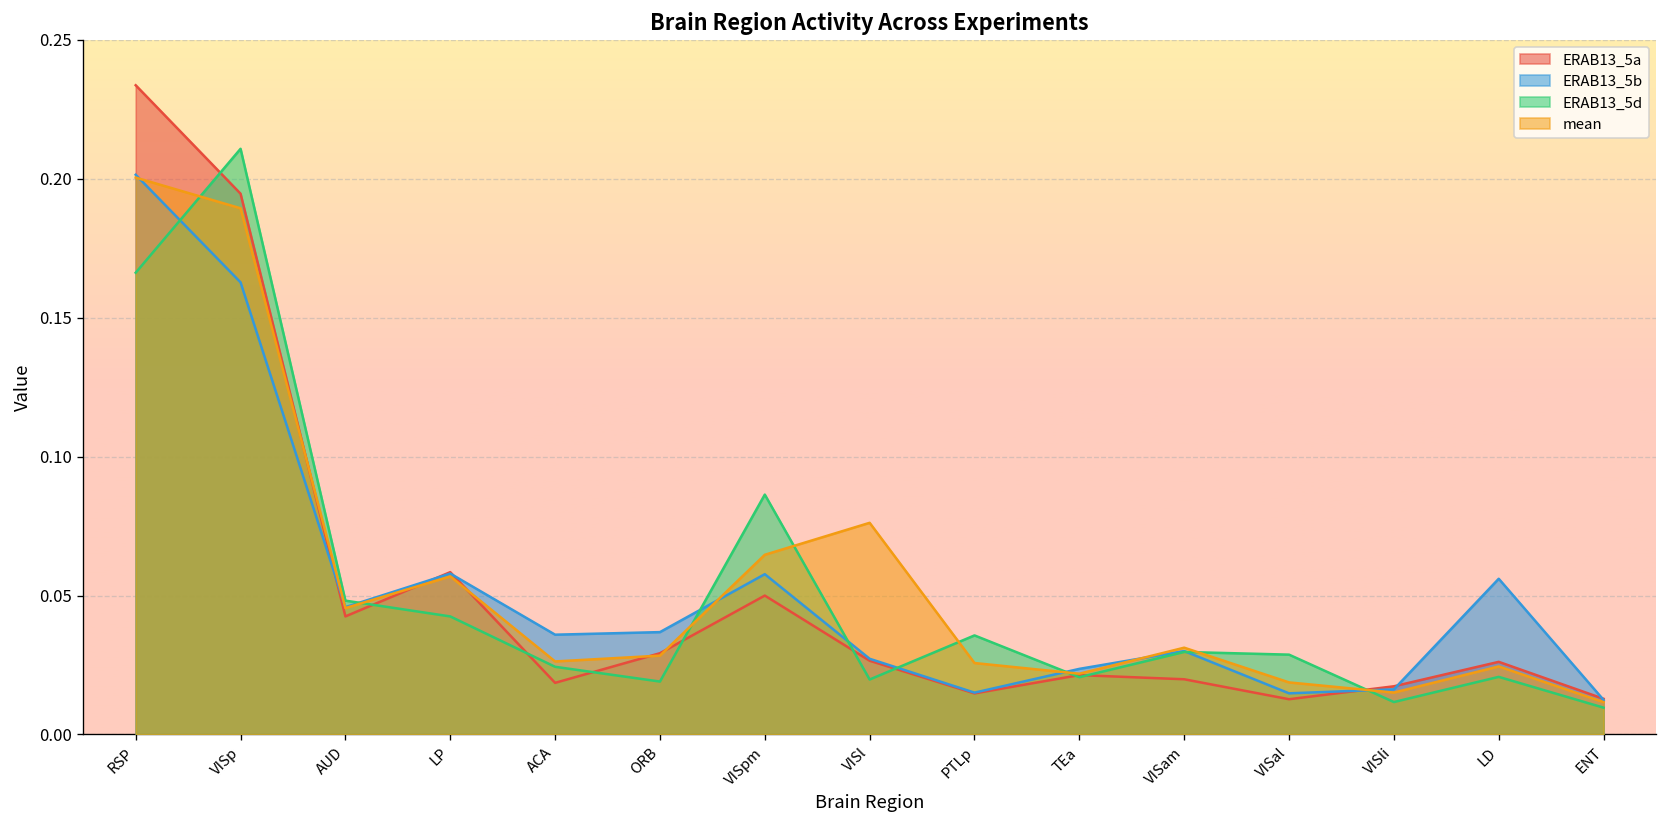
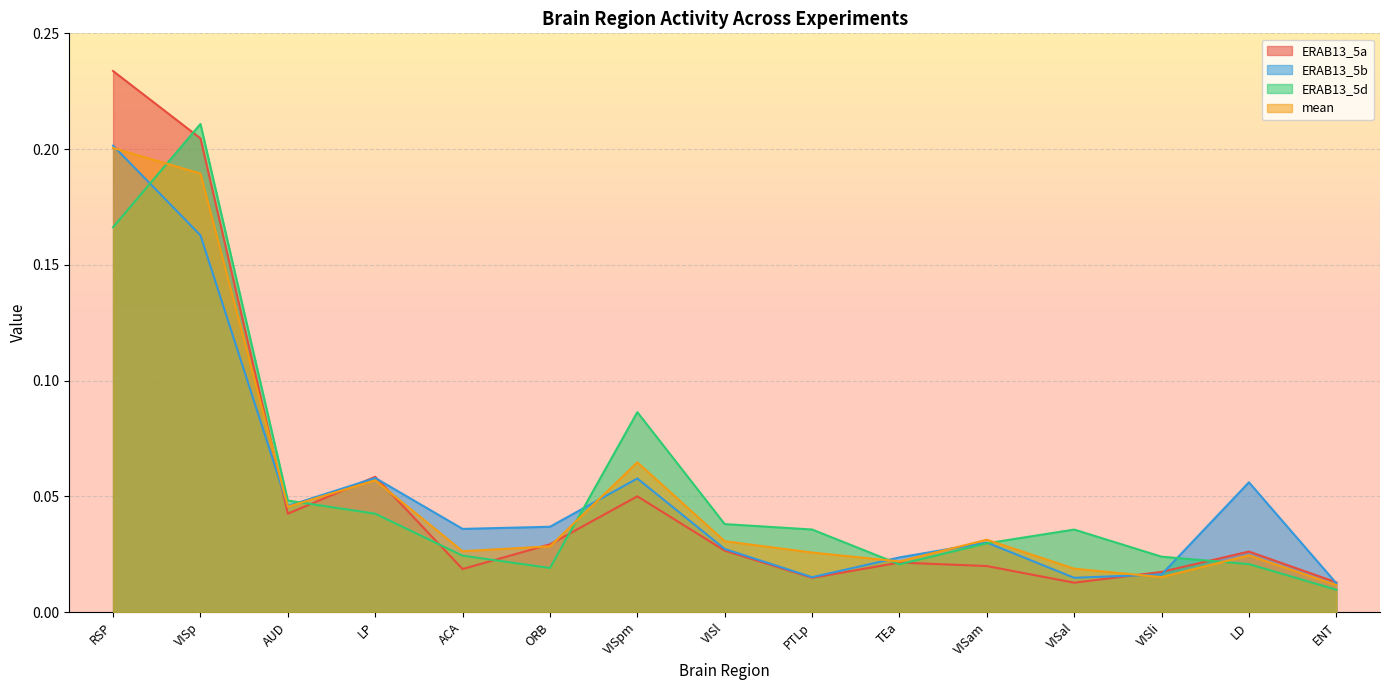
ERAB13_5a, VISp: 0.195 -> 0.205
ERAB13_5d, VISl: 0.020 -> 0.038
mean, VISl: 0.076 -> 0.031
ERAB13_5d, VISal: 0.029 -> 0.036
ERAB13_5d, VISli: 0.012 -> 0.024
